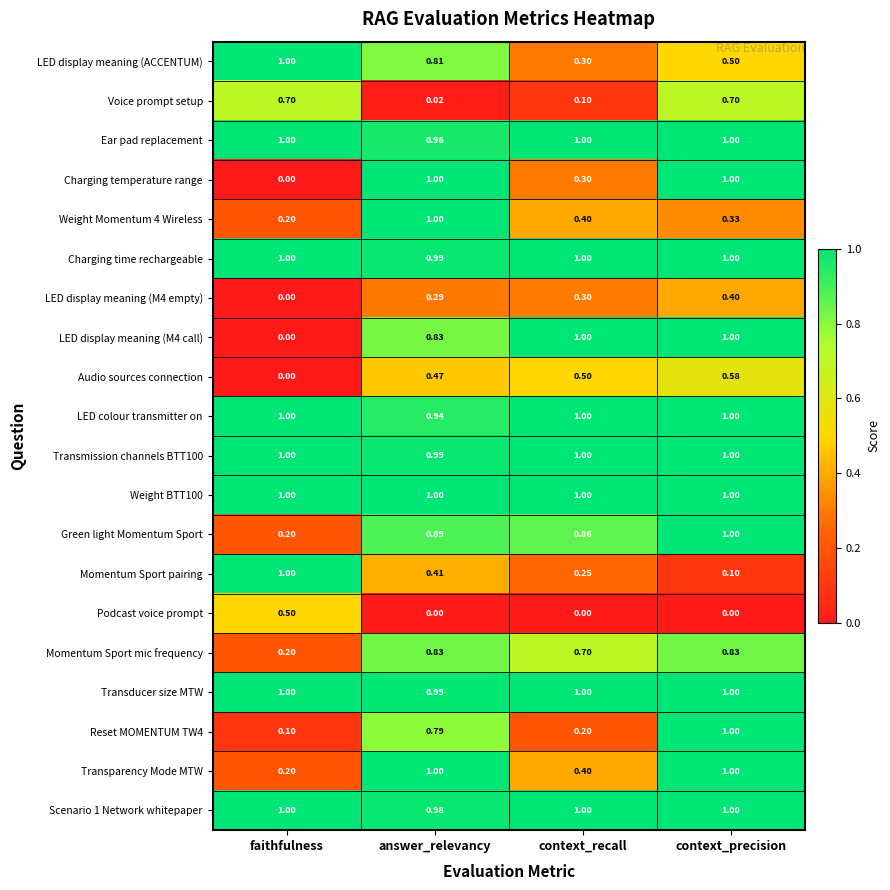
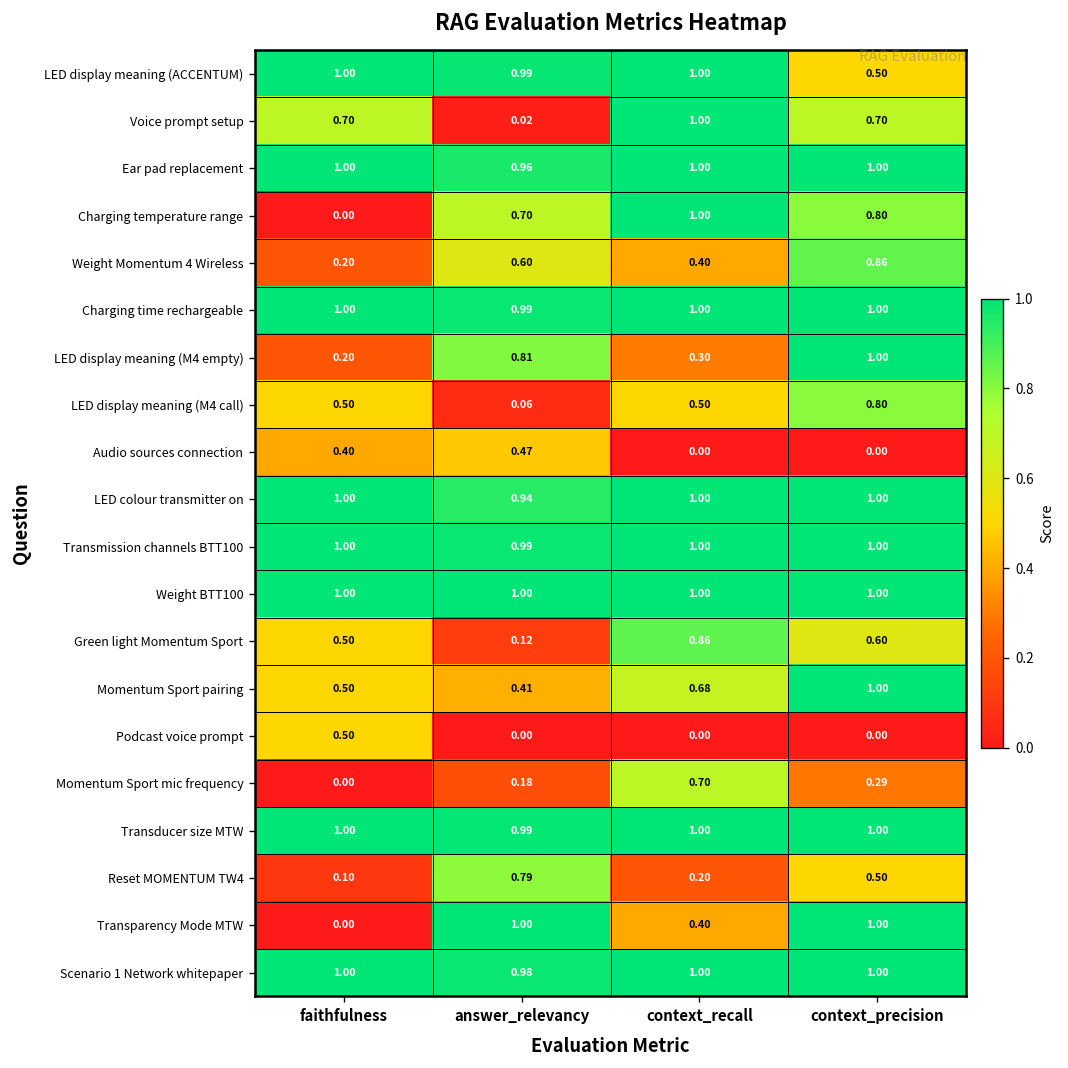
LED display meaning (ACCENTUM), answer_relevancy: 0.81 -> 0.99
LED display meaning (ACCENTUM), context_recall: 0.30 -> 1.00
Voice prompt setup, context_recall: 0.10 -> 1.00
Charging temperature range, answer_relevancy: 1.00 -> 0.70
Charging temperature range, context_recall: 0.30 -> 1.00
Charging temperature range, context_precision: 1.00 -> 0.80
Weight Momentum 4 Wireless, answer_relevancy: 1.00 -> 0.60
Weight Momentum 4 Wireless, context_precision: 0.33 -> 0.86
LED display meaning (M4 empty), faithfulness: 0.00 -> 0.20
LED display meaning (M4 empty), answer_relevancy: 0.29 -> 0.81
LED display meaning (M4 empty), context_precision: 0.40 -> 1.00
LED display meaning (M4 call), faithfulness: 0.00 -> 0.50
LED display meaning (M4 call), answer_relevancy: 0.83 -> 0.06
LED display meaning (M4 call), context_recall: 1.00 -> 0.50
LED display meaning (M4 call), context_precision: 1.00 -> 0.80
Audio sources connection, faithfulness: 0.00 -> 0.40
Audio sources connection, context_recall: 0.50 -> 0.00
Audio sources connection, context_precision: 0.58 -> 0.00
Green light Momentum Sport, faithfulness: 0.20 -> 0.50
Green light Momentum Sport, answer_relevancy: 0.89 -> 0.12
Green light Momentum Sport, context_precision: 1.00 -> 0.60
Momentum Sport pairing, faithfulness: 1.00 -> 0.50
Momentum Sport pairing, context_recall: 0.25 -> 0.68
Momentum Sport pairing, context_precision: 0.10 -> 1.00
Momentum Sport mic frequency, faithfulness: 0.20 -> 0.00
Momentum Sport mic frequency, answer_relevancy: 0.83 -> 0.18
Momentum Sport mic frequency, context_precision: 0.83 -> 0.29
Reset MOMENTUM TW4, context_precision: 1.00 -> 0.50
Transparency Mode MTW, faithfulness: 0.20 -> 0.00
